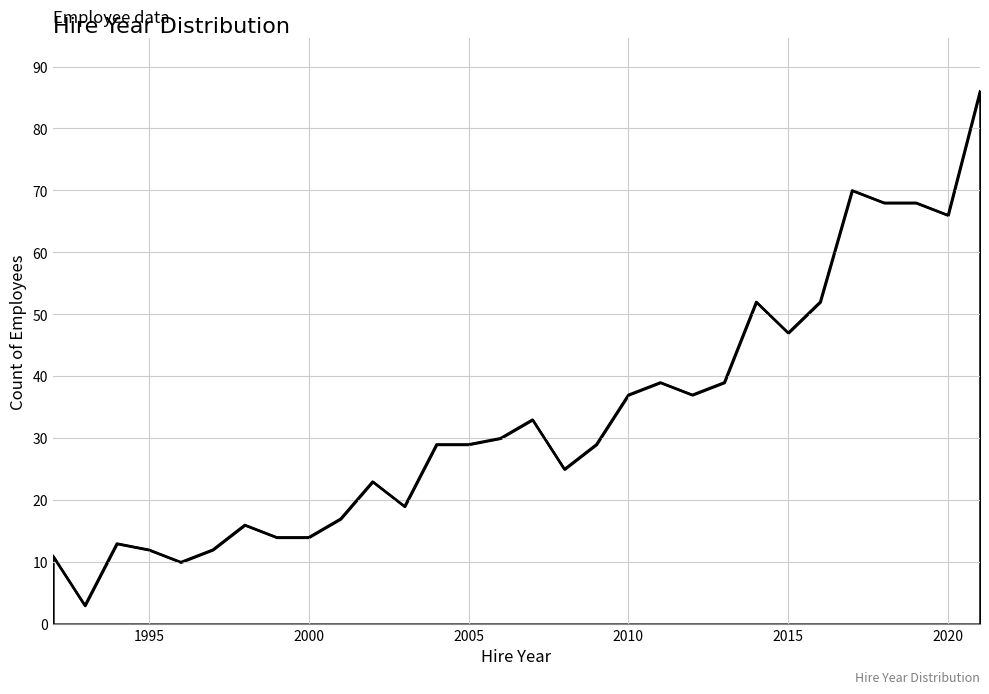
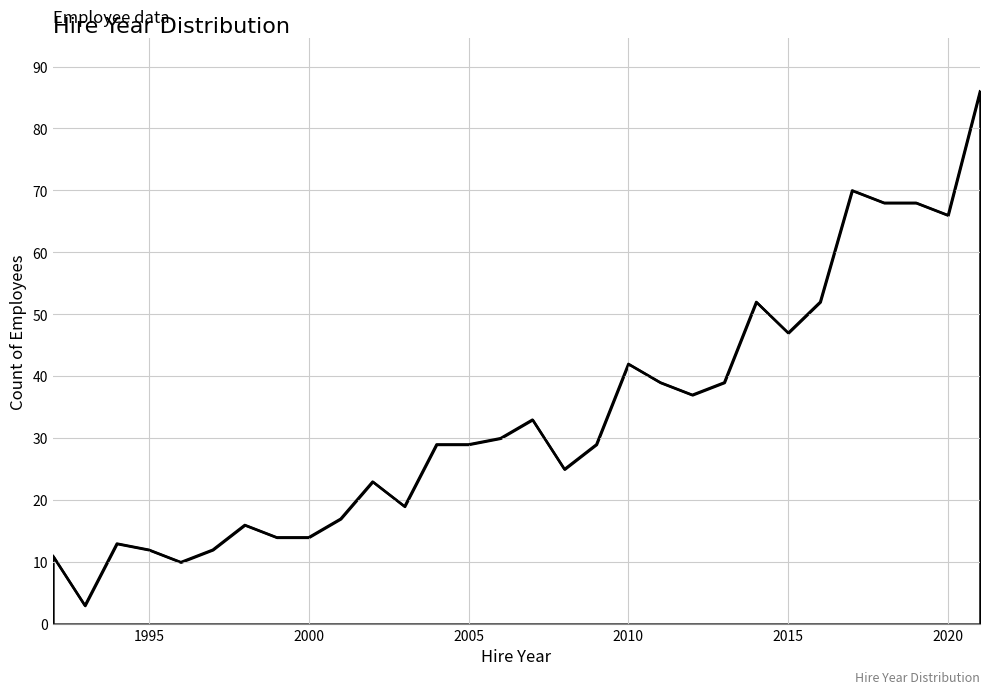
2010: 37 -> 42
